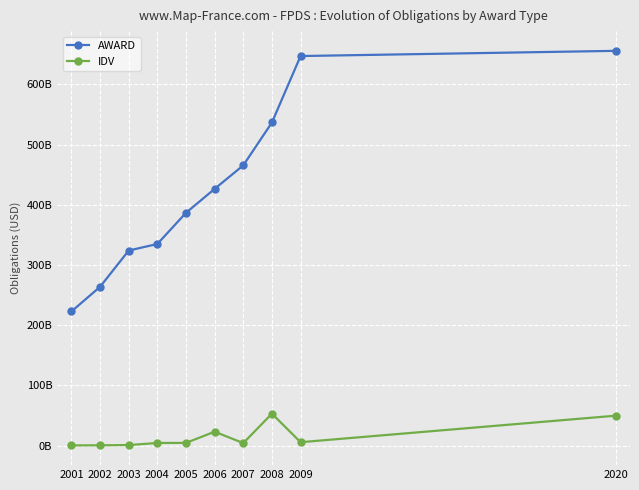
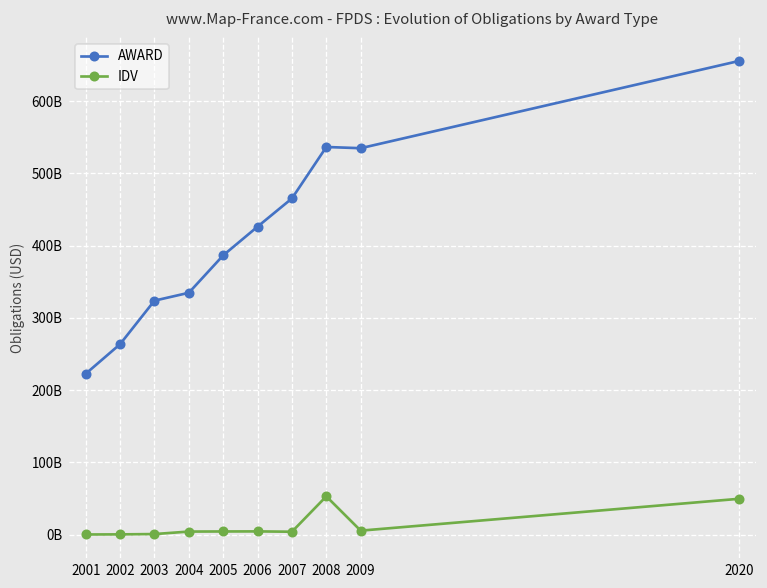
IDV, 2006: 20000000000 -> 0
AWARD, 2009: 650000000000 -> 530000000000
